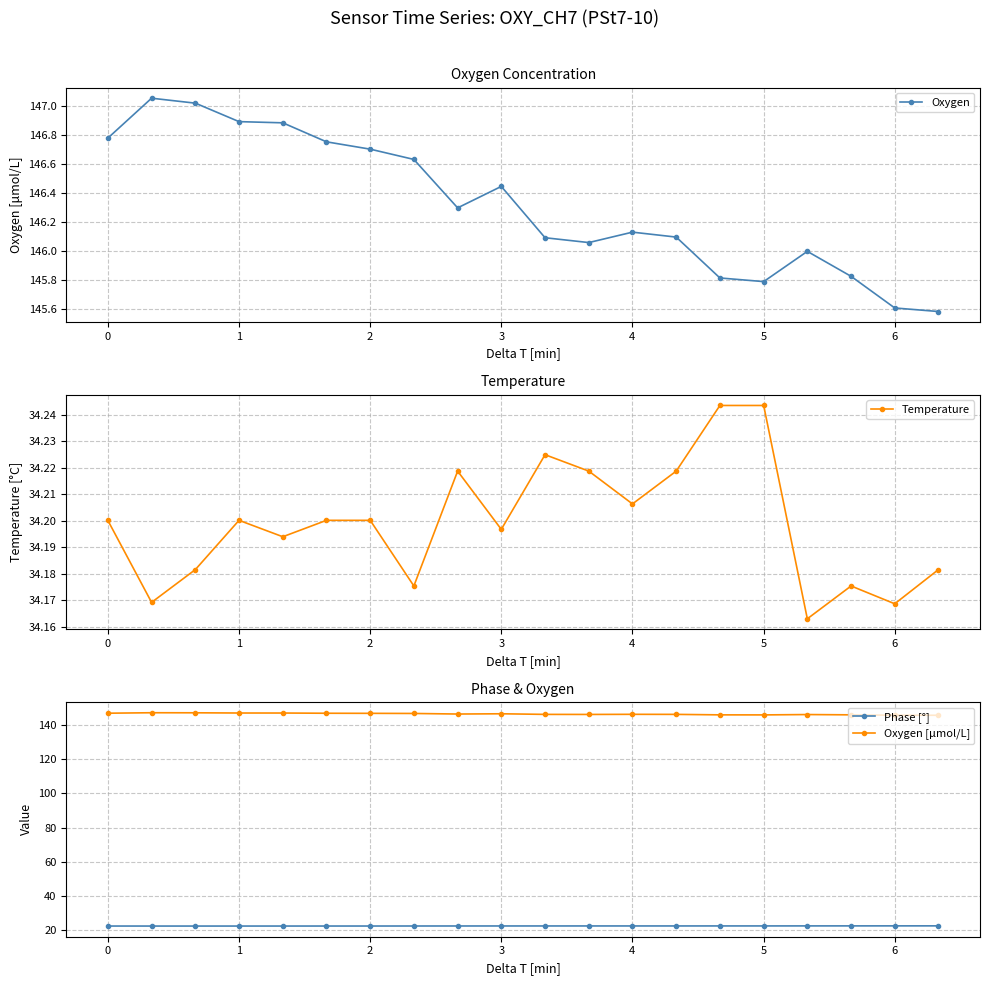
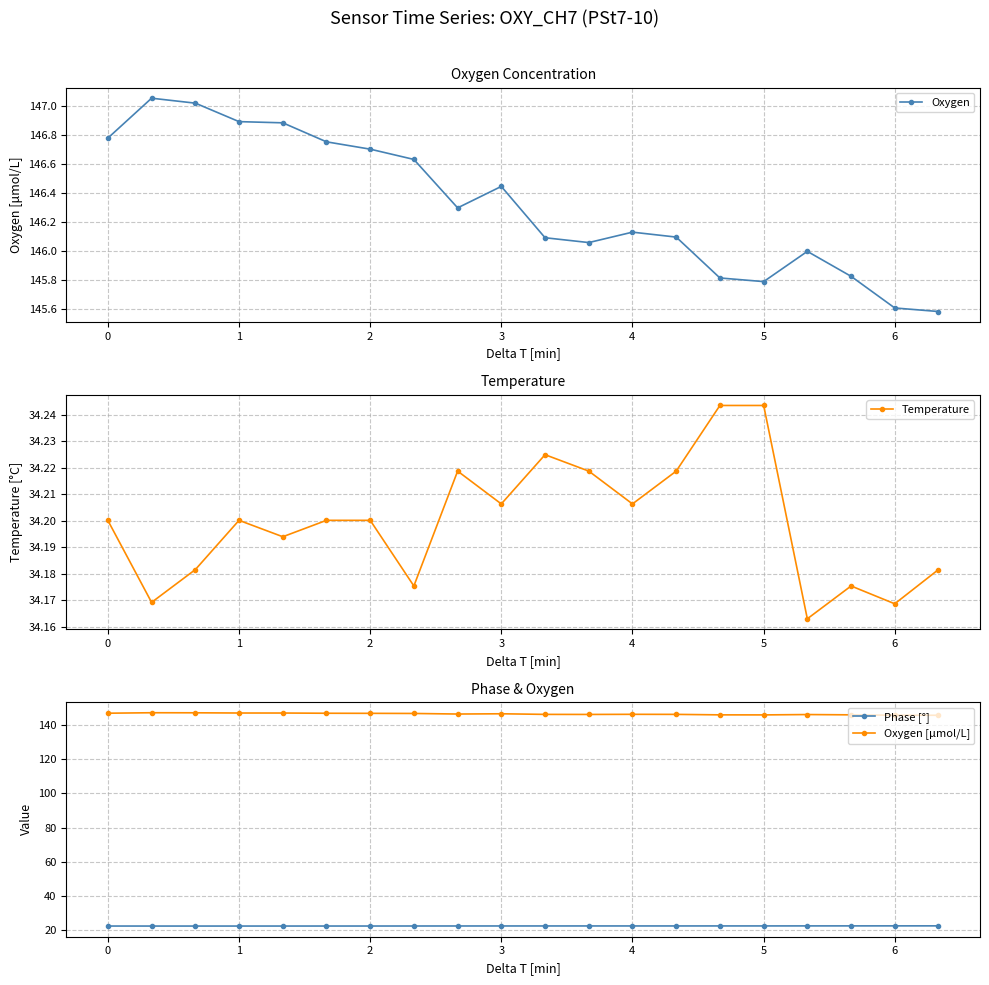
Temperature, 3: 34.197 -> 34.206
